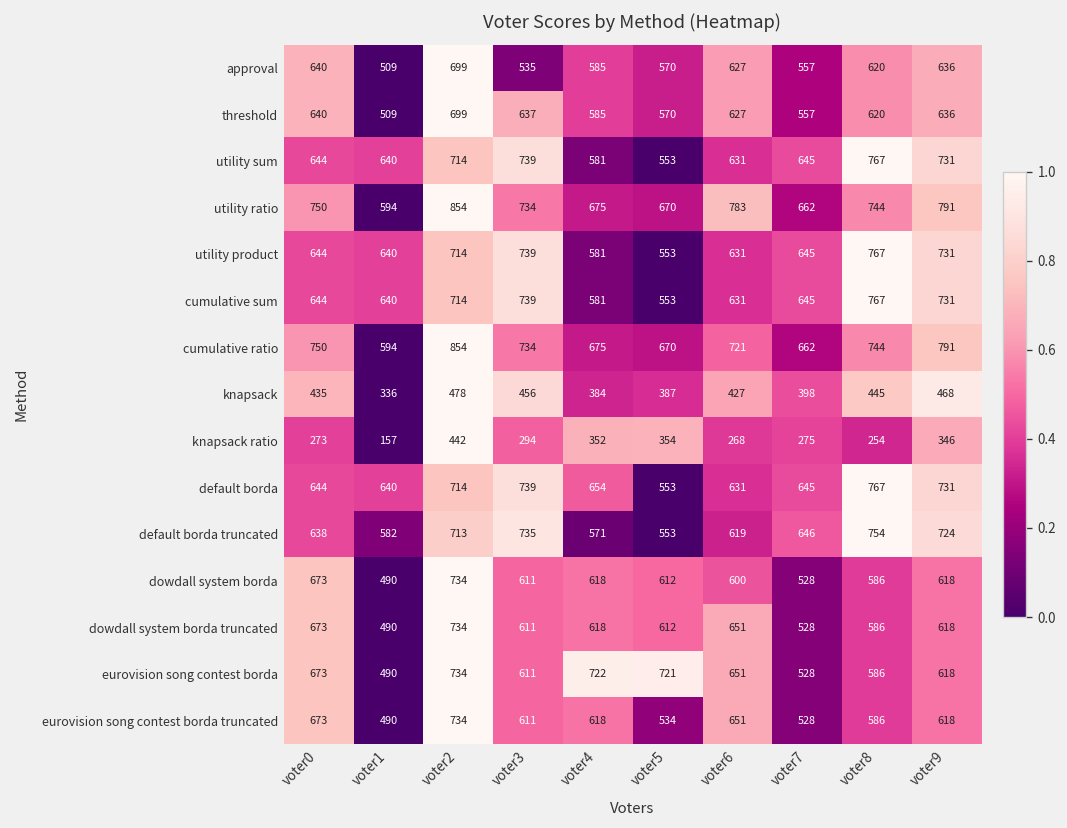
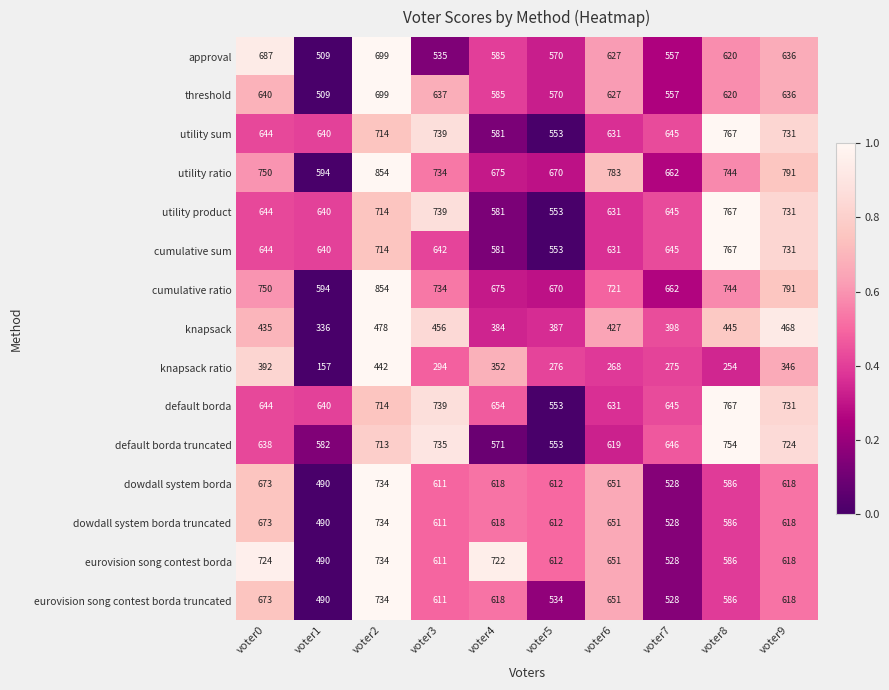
approval, voter0: 640 -> 687
cumulative sum, voter3: 739 -> 642
knapsack ratio, voter0: 273 -> 392
knapsack ratio, voter5: 354 -> 276
dowdall system borda, voter6: 600 -> 651
eurovision song contest borda, voter0: 673 -> 724
eurovision song contest borda, voter5: 721 -> 612
